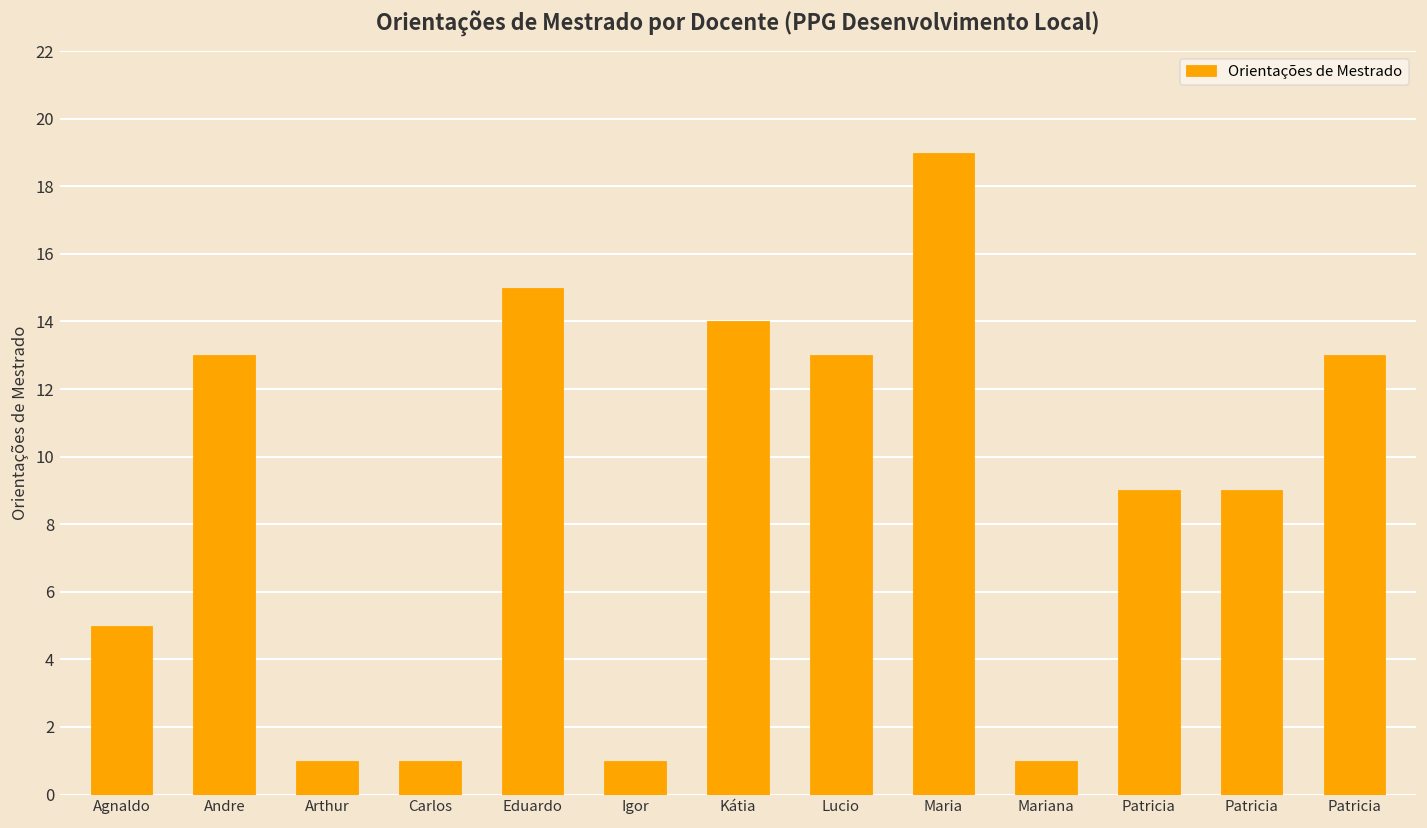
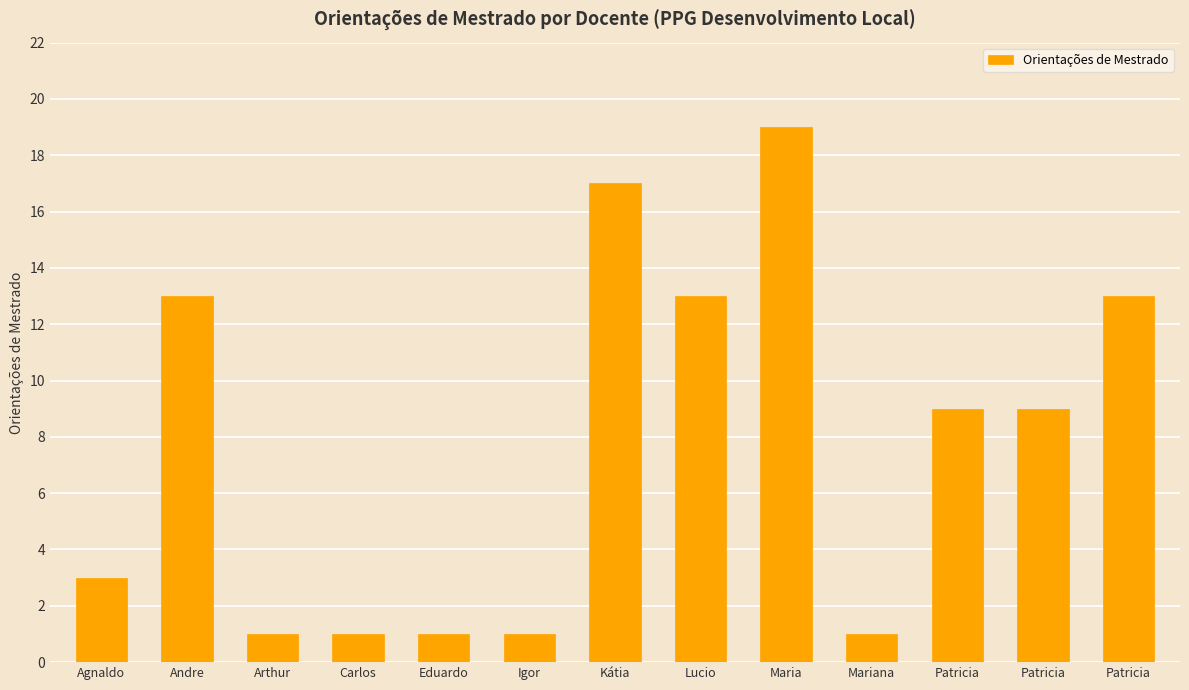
Agnaldo: 5 -> 3
Eduardo: 15 -> 1
Kátia: 14 -> 17
